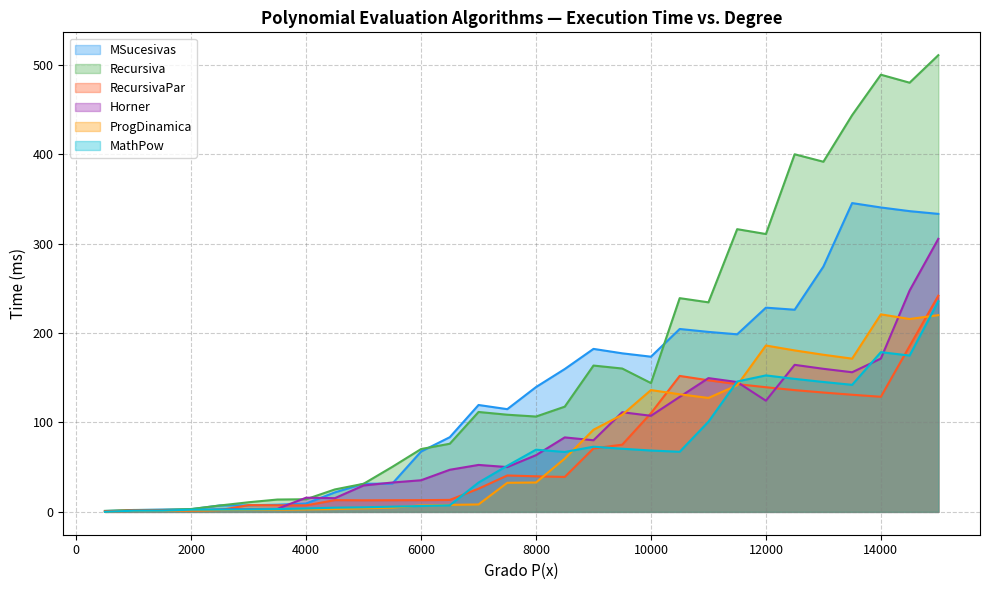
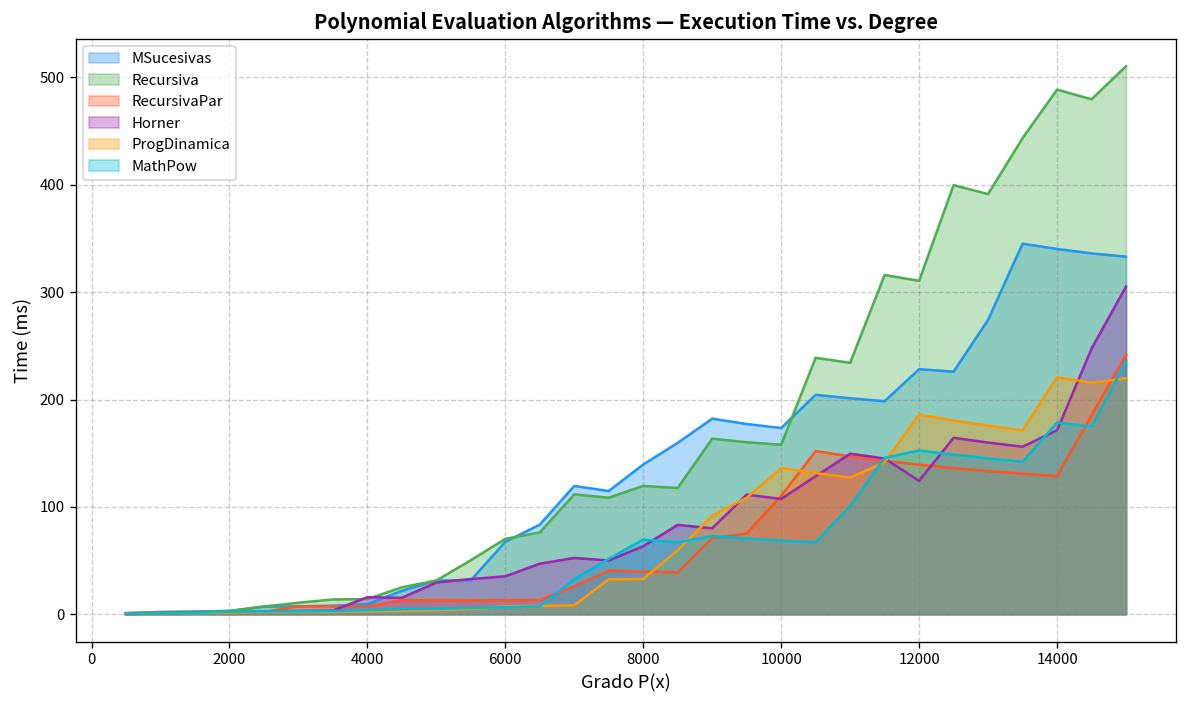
Recursiva, 8000: 110 -> 120
Recursiva, 10000: 140 -> 160
